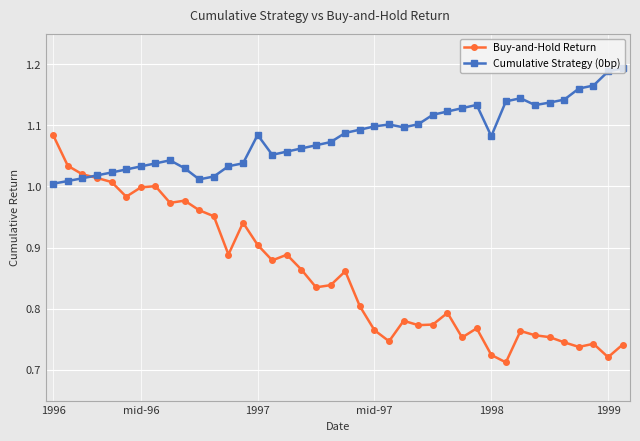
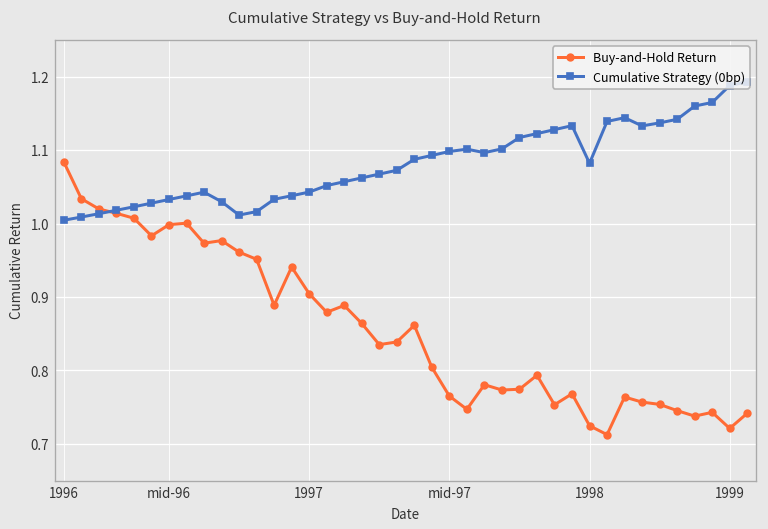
Cumulative Strategy (0bp), 1997: 1.08 -> 1.04
